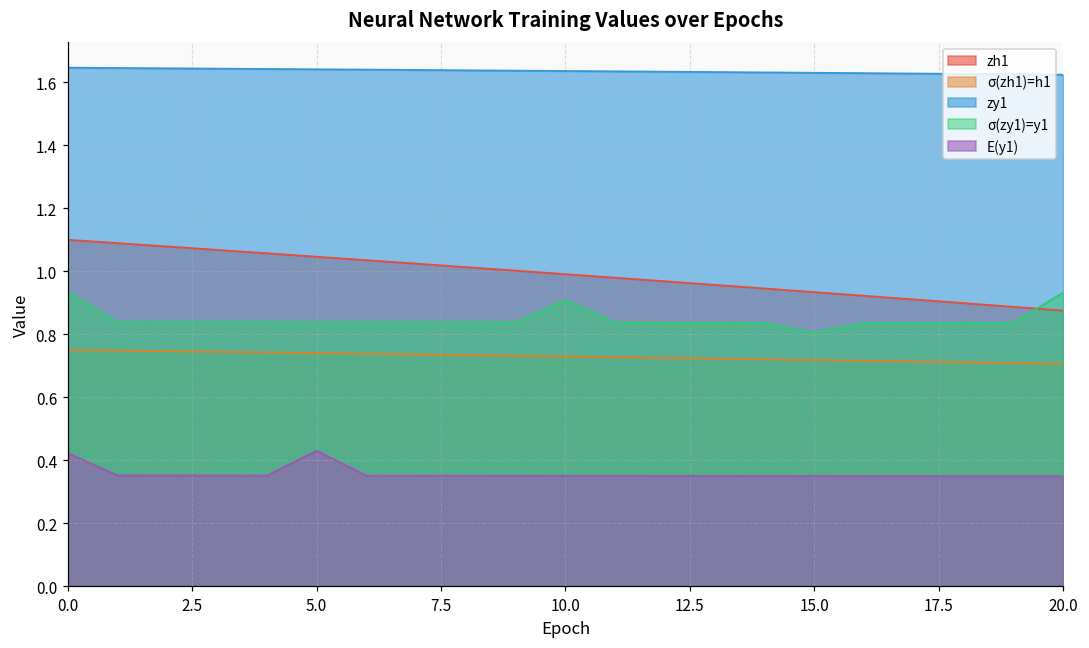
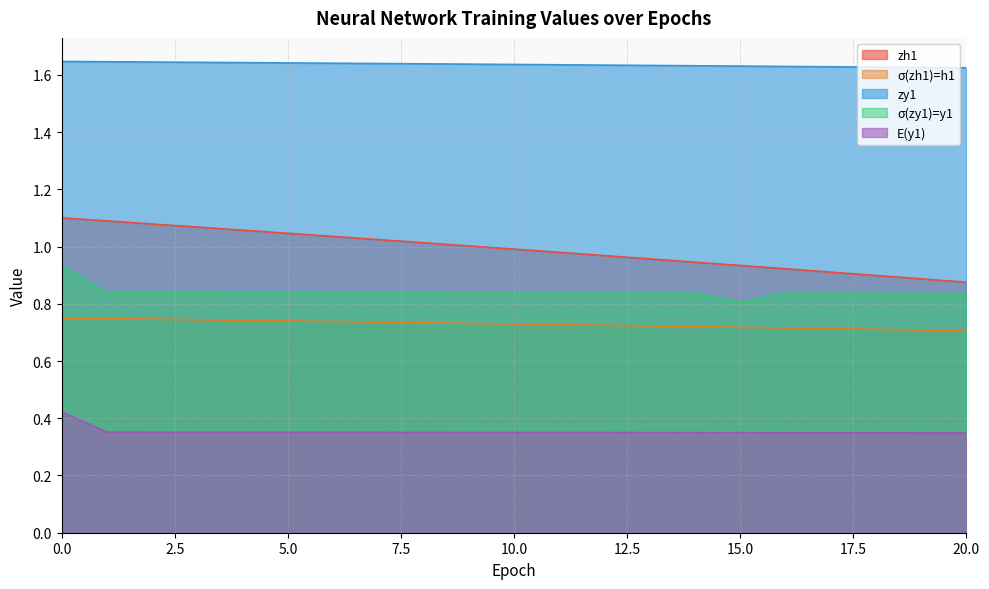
E(y1), 5.0: 0.43 -> 0.35
σ(zy1)=y1, 10.0: 0.91 -> 0.84
σ(zy1)=y1, 20.0: 0.93 -> 0.84
